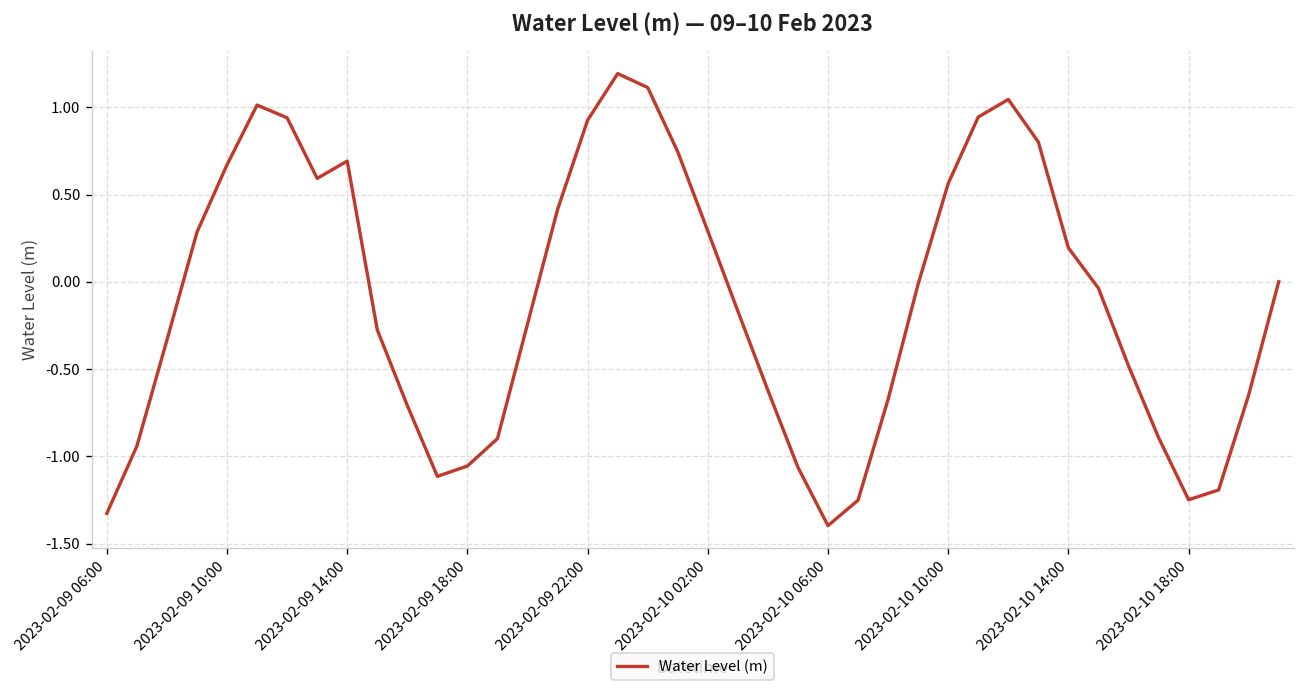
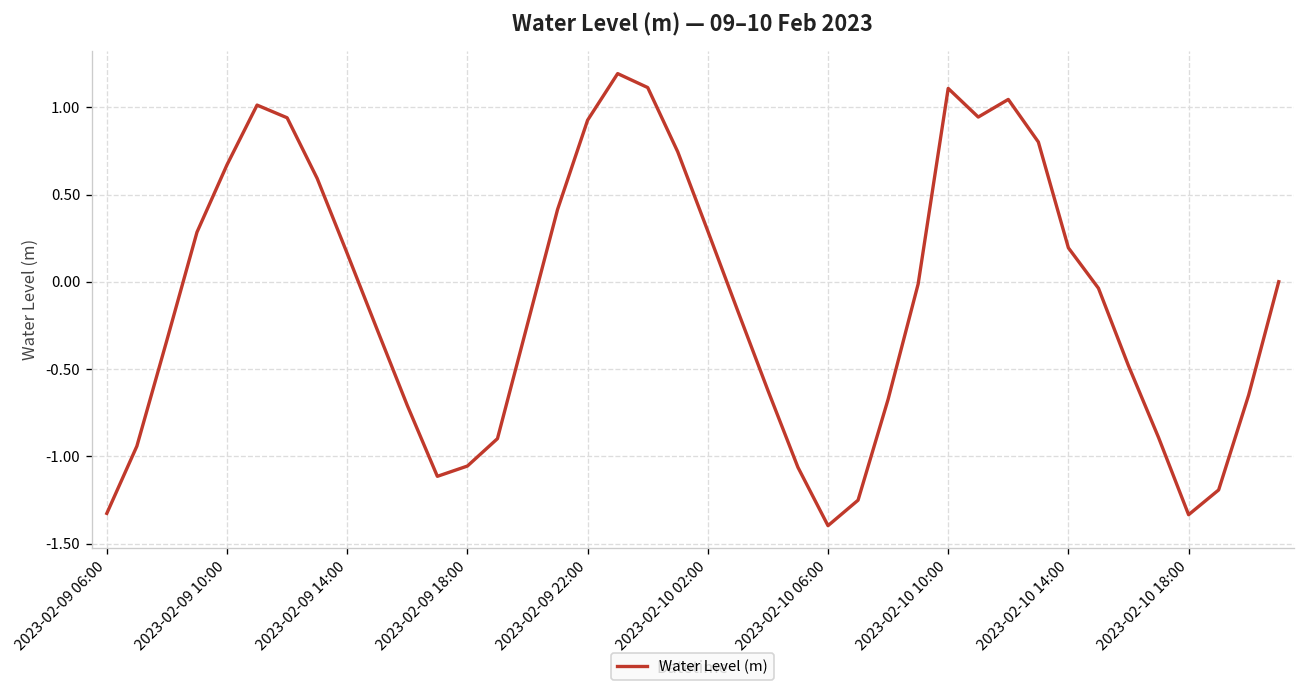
2023-02-09 14:00: 0.69 -> 0.16
2023-02-10 10:00: 0.56 -> 1.11
2023-02-10 18:00: -1.25 -> -1.33
